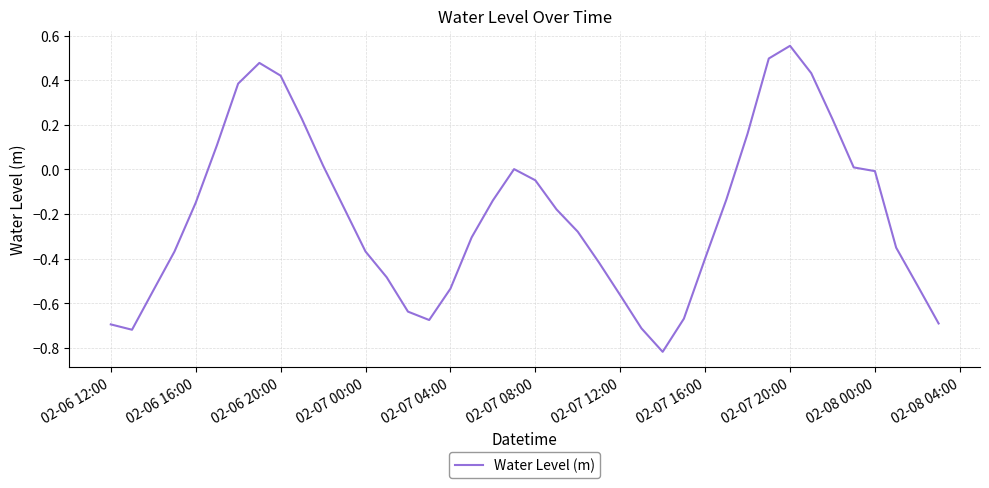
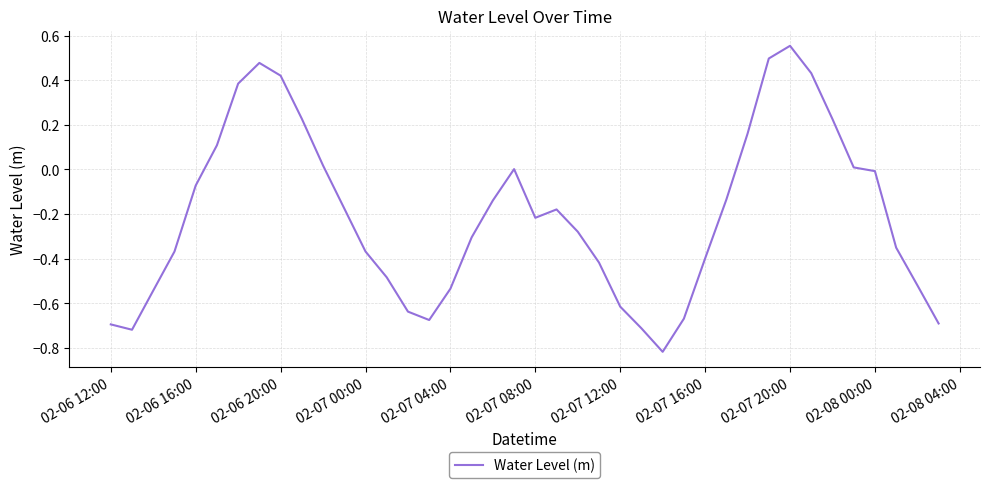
02-06 16:00: -0.15 -> -0.07
02-07 08:00: -0.05 -> -0.22
02-07 12:00: -0.56 -> -0.62
